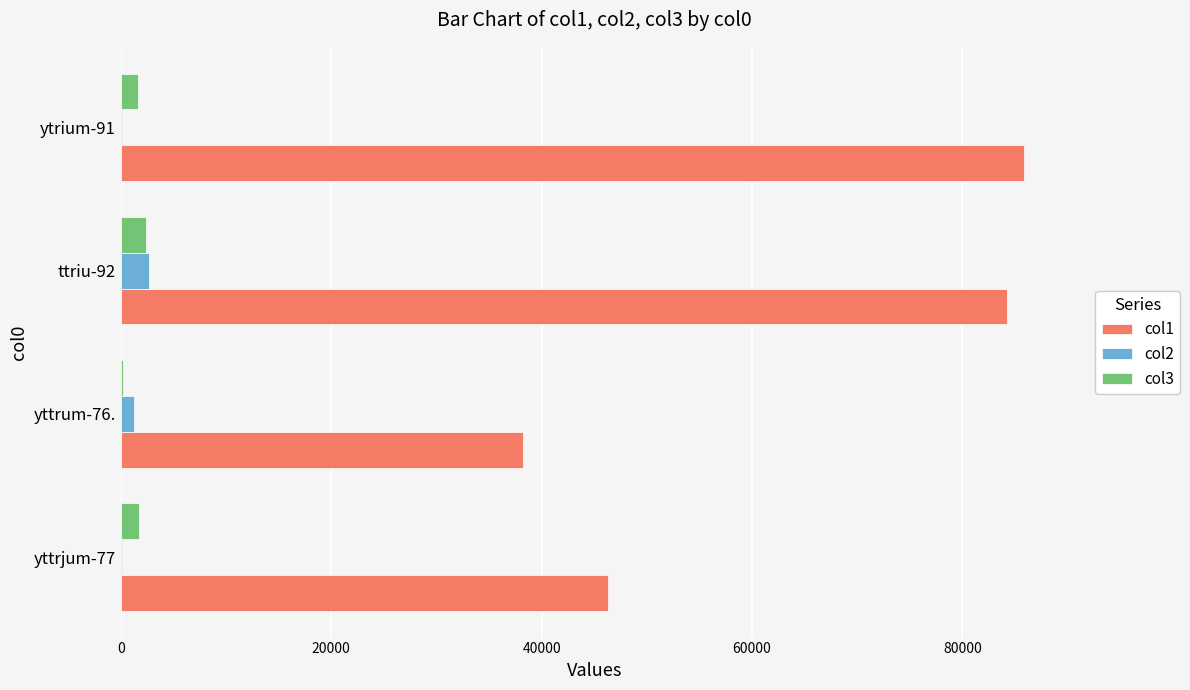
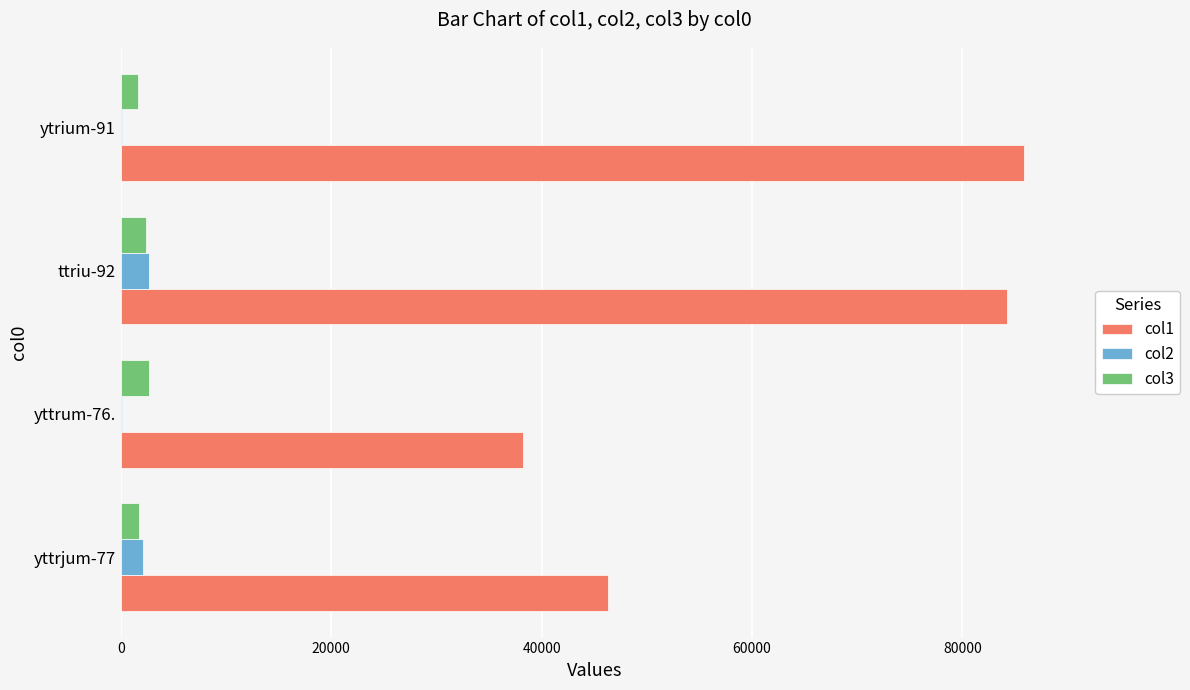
col3, yttrum-76.: 200 -> 2700
col2, yttrum-76.: 1200 -> 100
col2, yttrjum-77: 100 -> 2100
